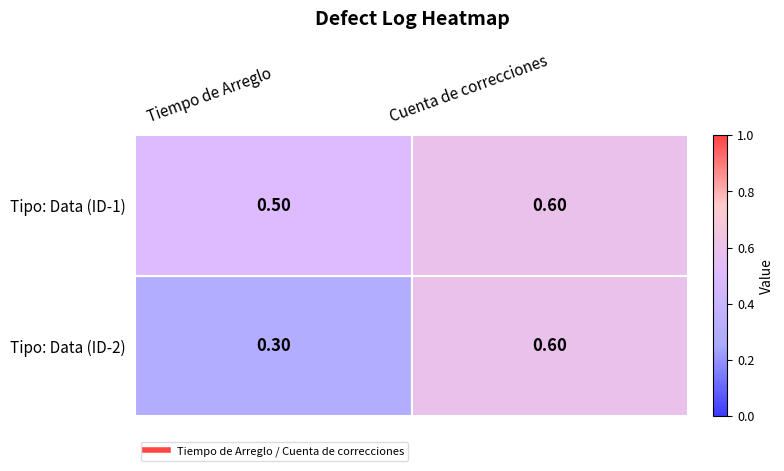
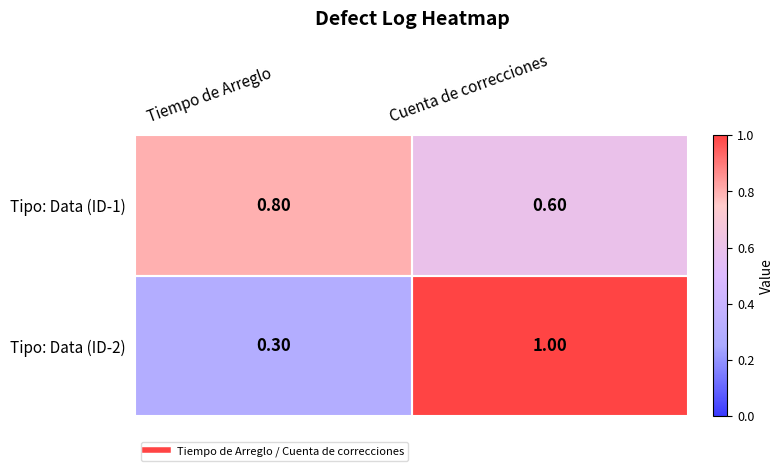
Tipo: Data (ID-1), Tiempo de Arreglo: 0.50 -> 0.80
Tipo: Data (ID-2), Cuenta de correcciones: 0.60 -> 1.00
